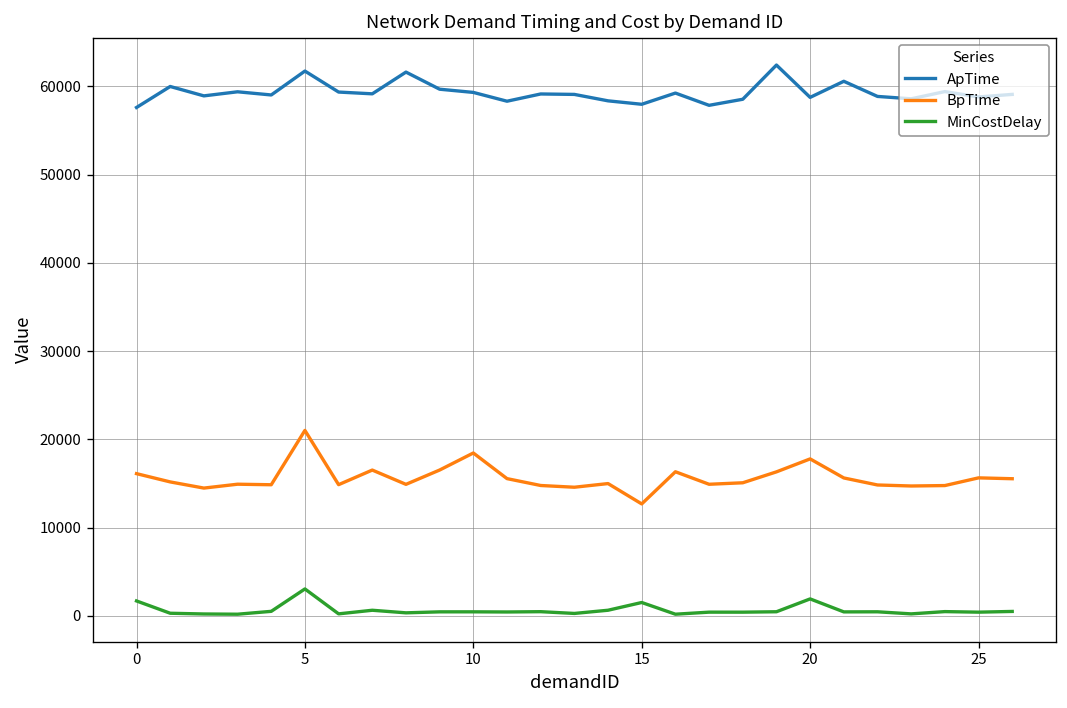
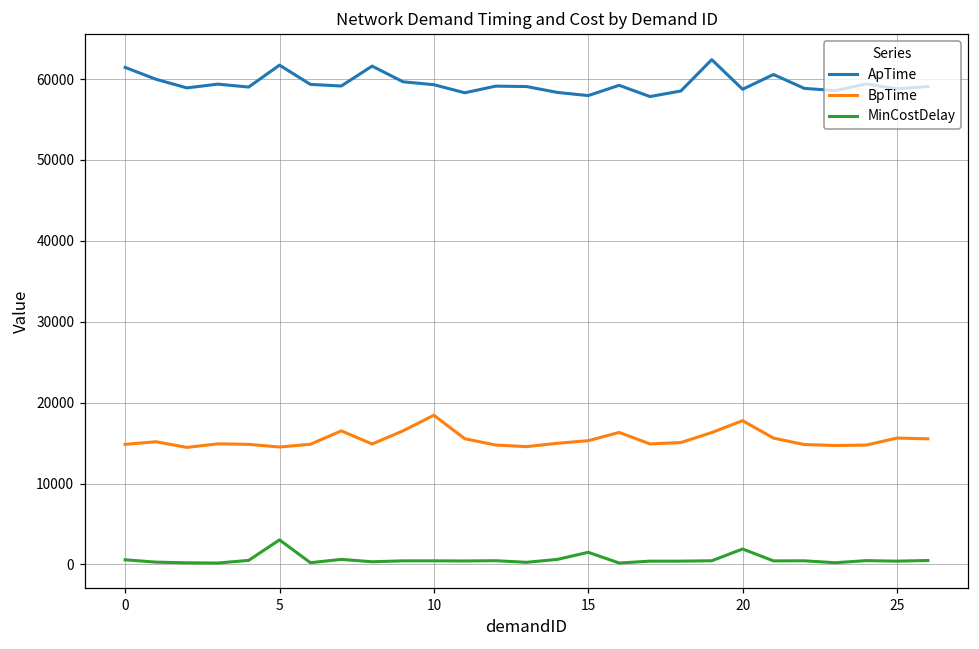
ApTime, 0: 58000 -> 61000
BpTime, 0: 16000 -> 15000
MinCostDelay, 0: 2000 -> 1000
BpTime, 5: 21000 -> 15000
BpTime, 15: 13000 -> 15000
